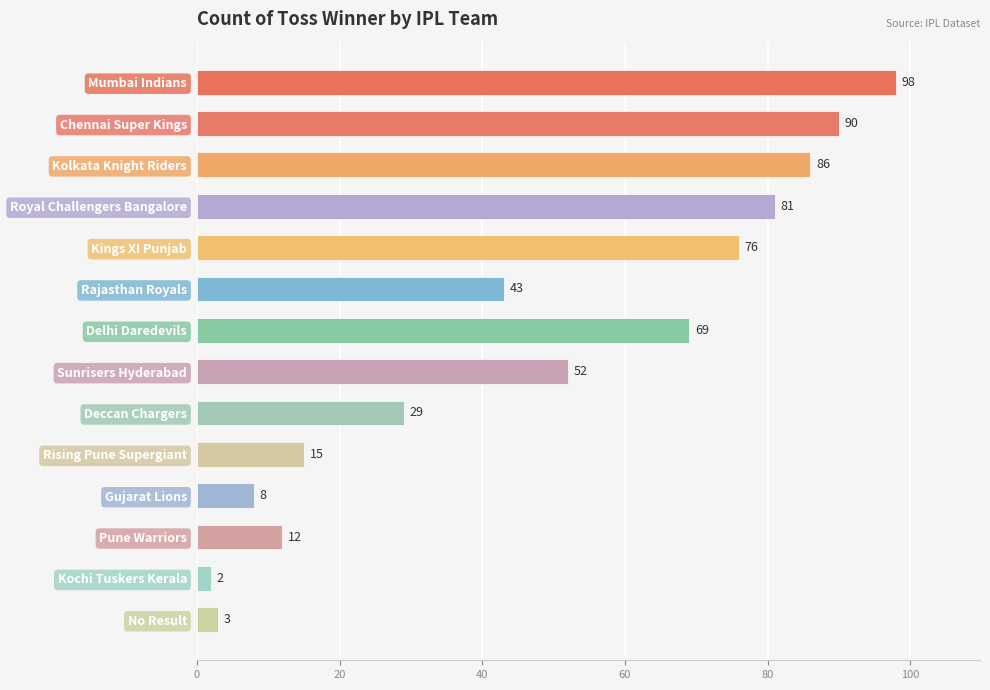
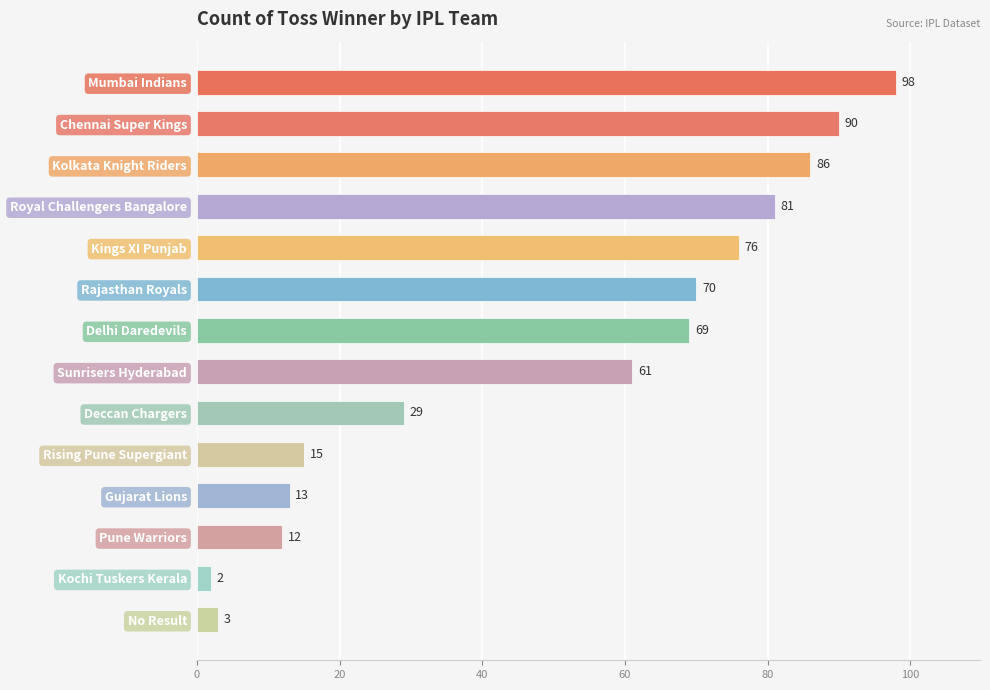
Rajasthan Royals: 43 -> 70
Sunrisers Hyderabad: 52 -> 61
Gujarat Lions: 8 -> 13
